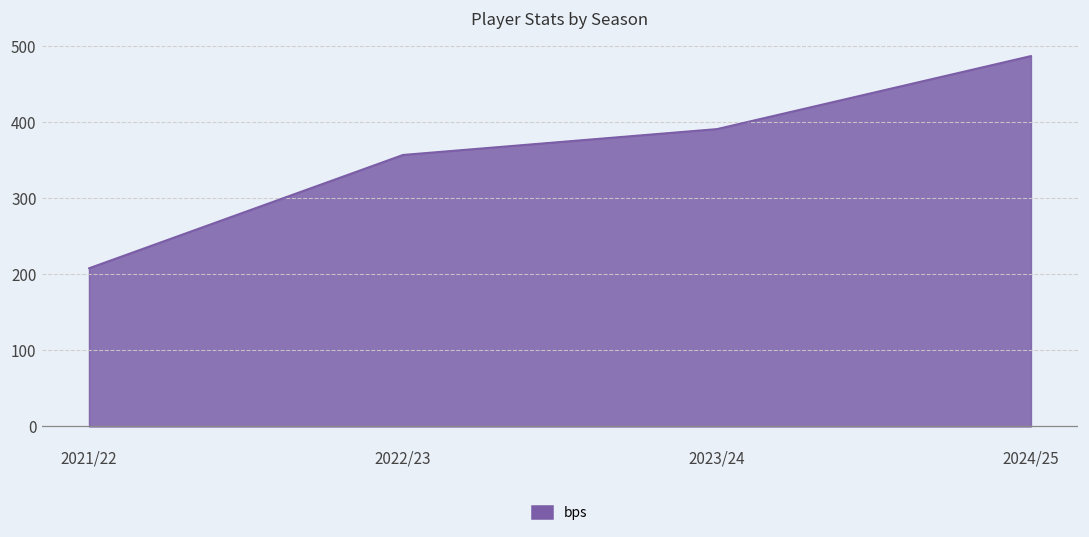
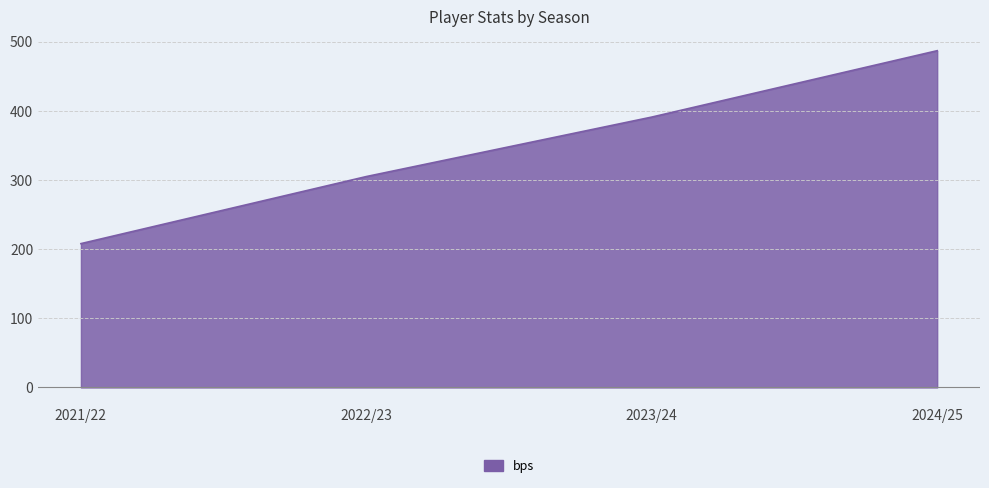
2022/23: 360 -> 310
